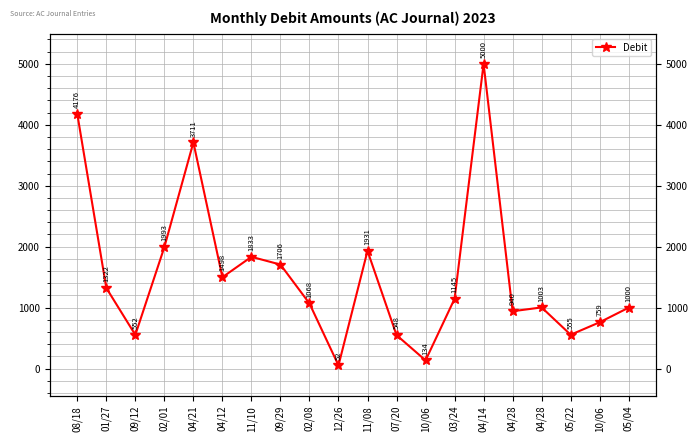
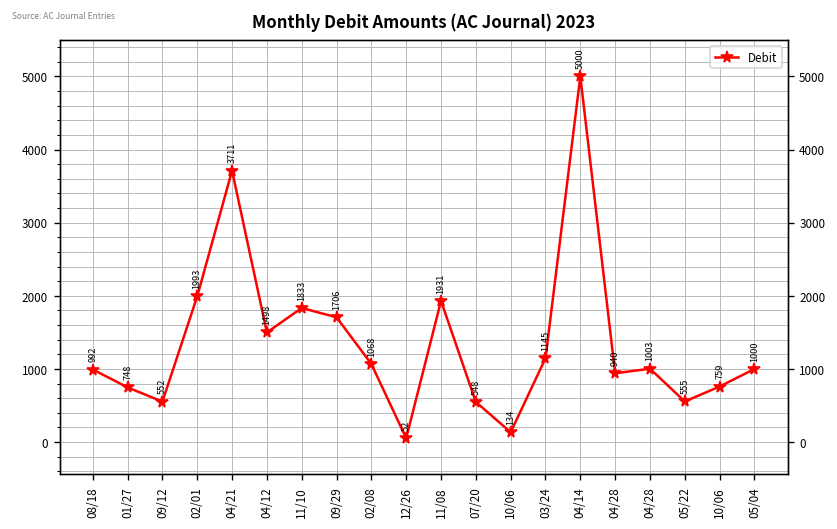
08/18: 4176 -> 992
01/27: 1322 -> 748
